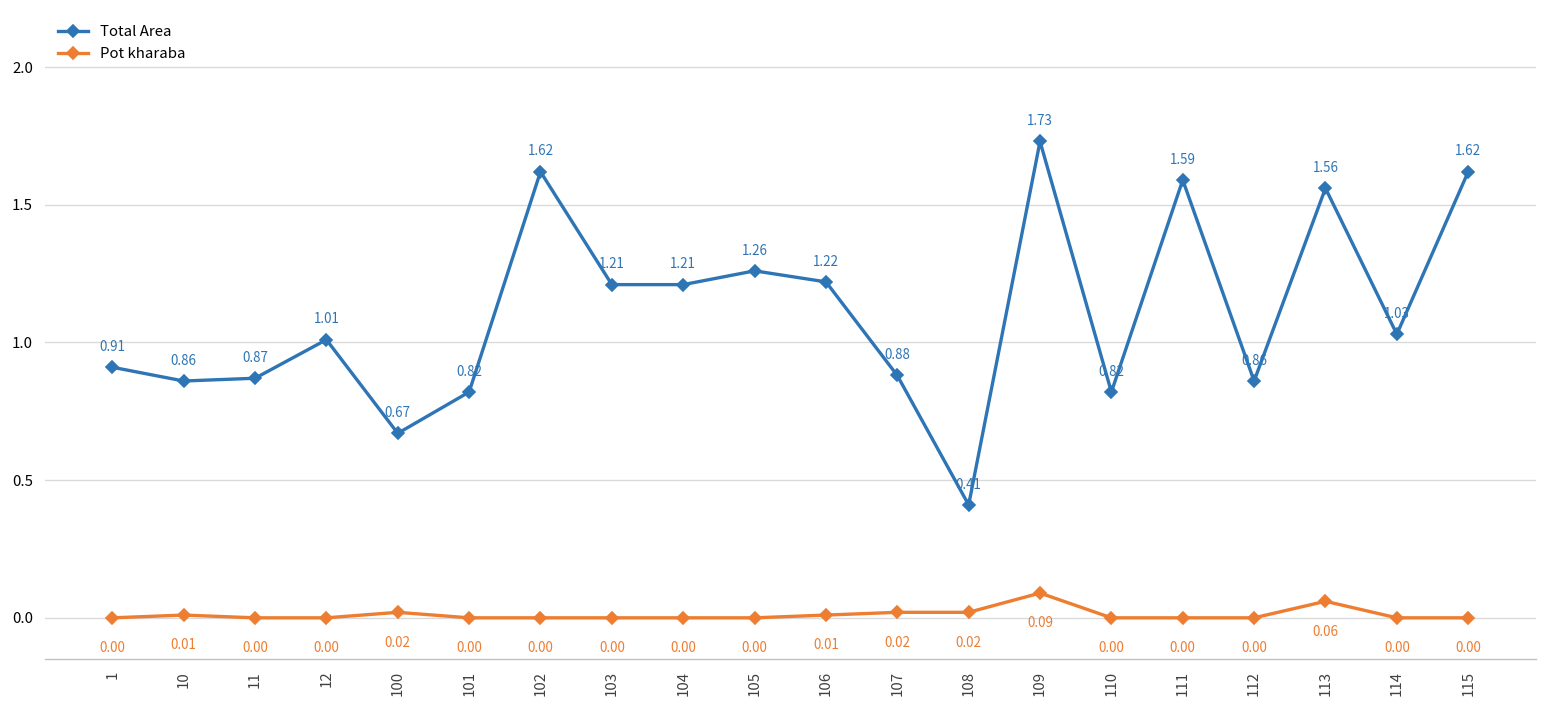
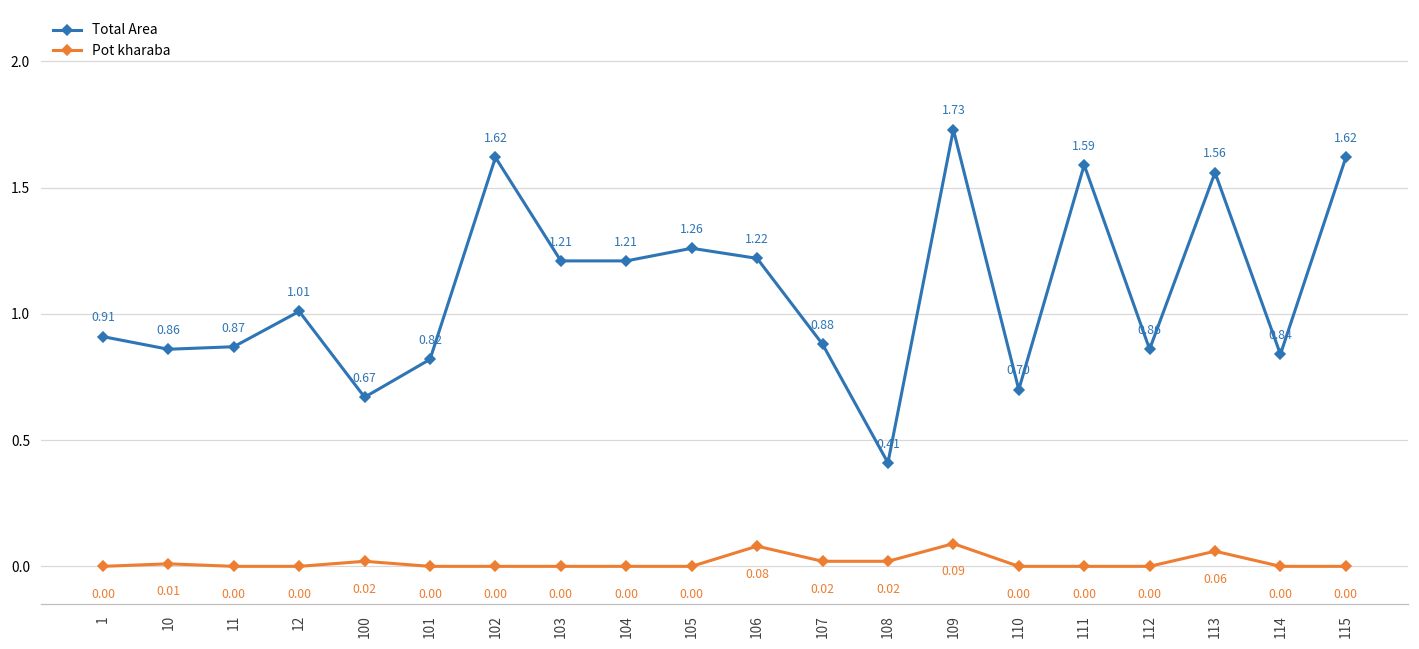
Pot kharaba, 106: 0.01 -> 0.08
Total Area, 110: 0.82 -> 0.70
Total Area, 114: 1.03 -> 0.84
